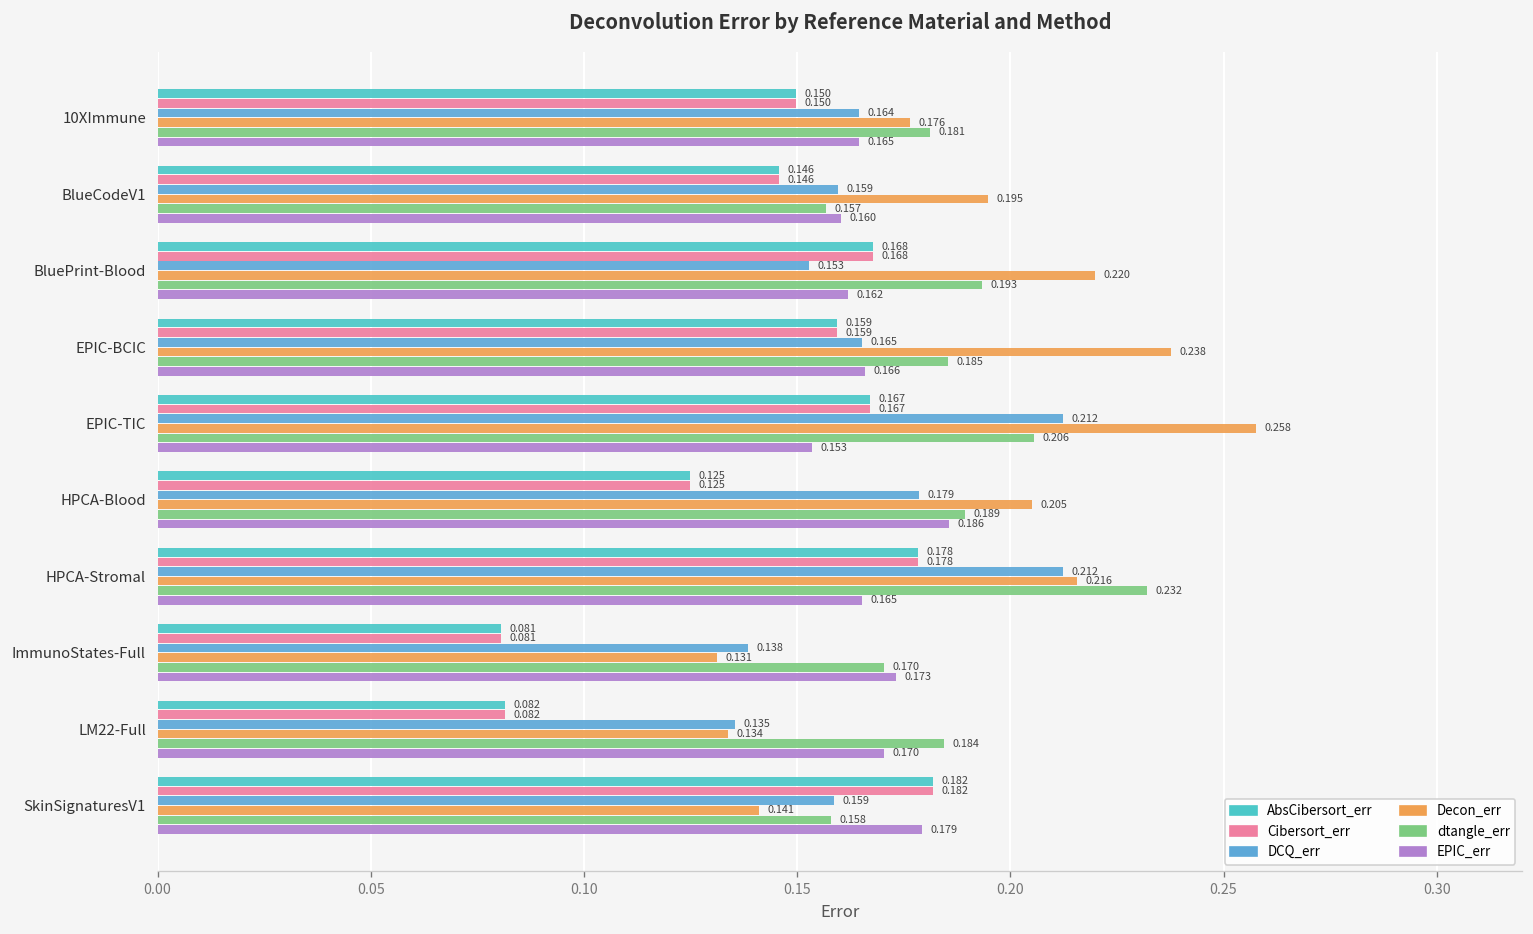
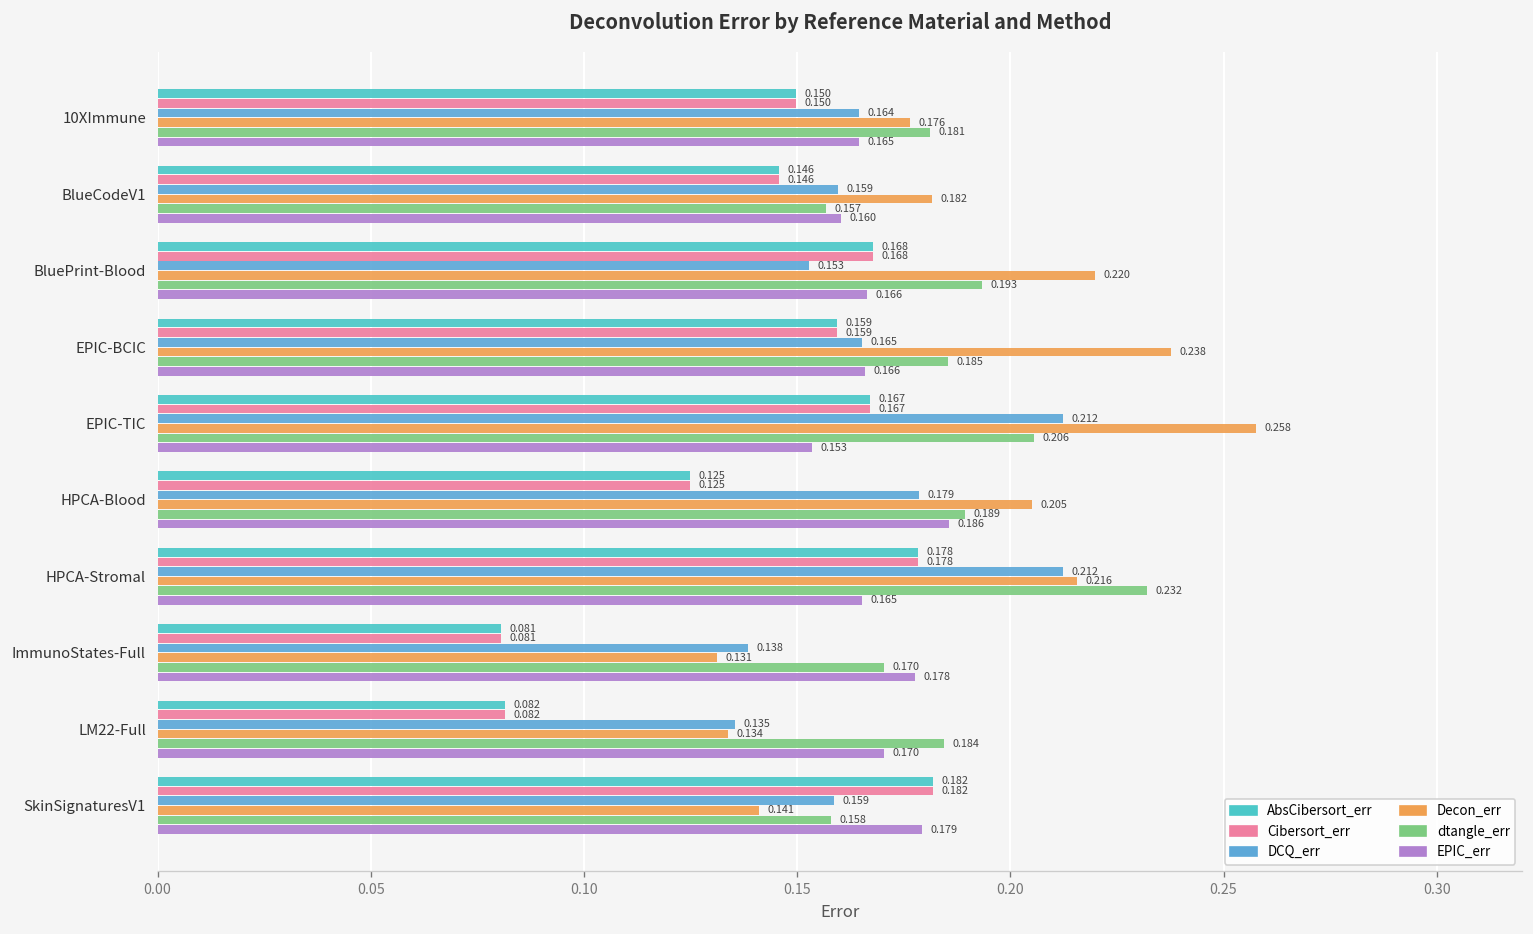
Decon_err, BlueCodeV1: 0.195 -> 0.182
EPIC_err, BluePrint-Blood: 0.162 -> 0.166
EPIC_err, ImmunoStates-Full: 0.173 -> 0.178
